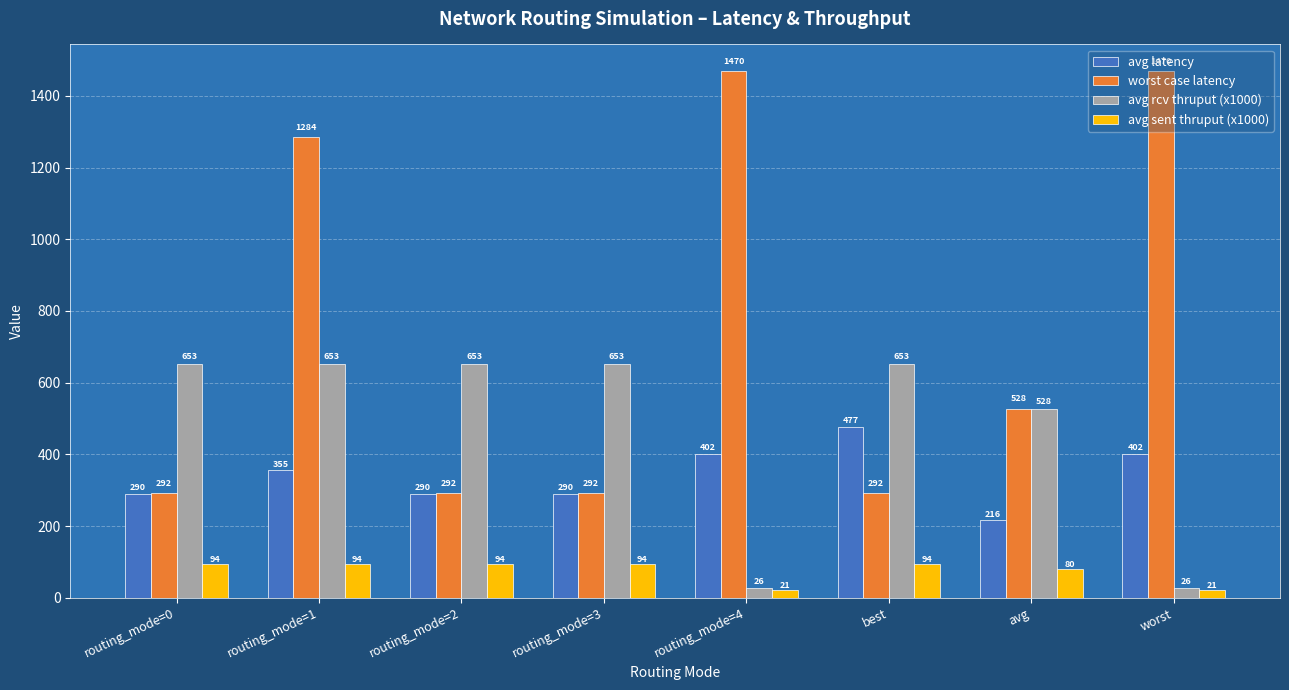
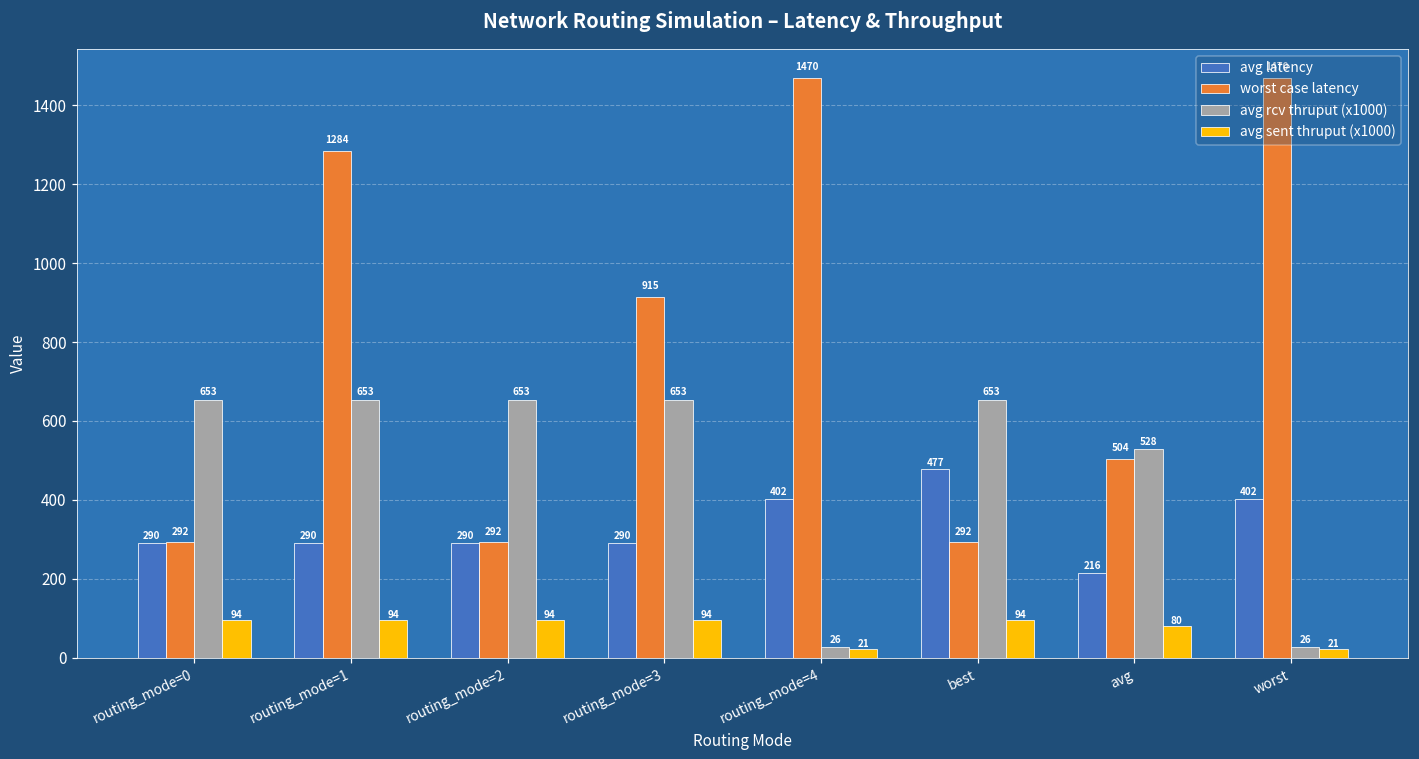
avg latency, routing_mode=1: 355 -> 290
worst case latency, routing_mode=3: 292 -> 915
worst case latency, avg: 528 -> 504
